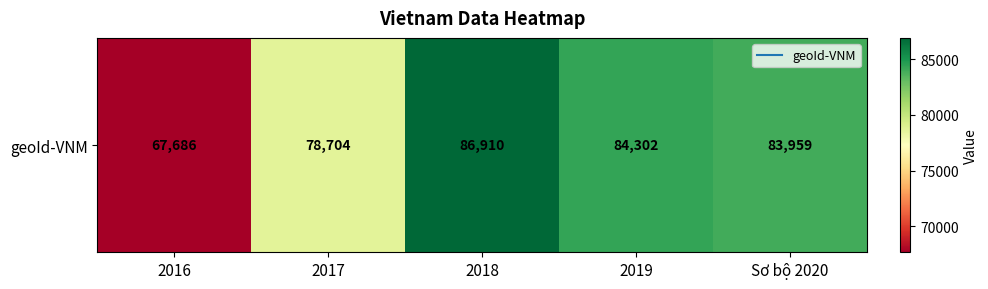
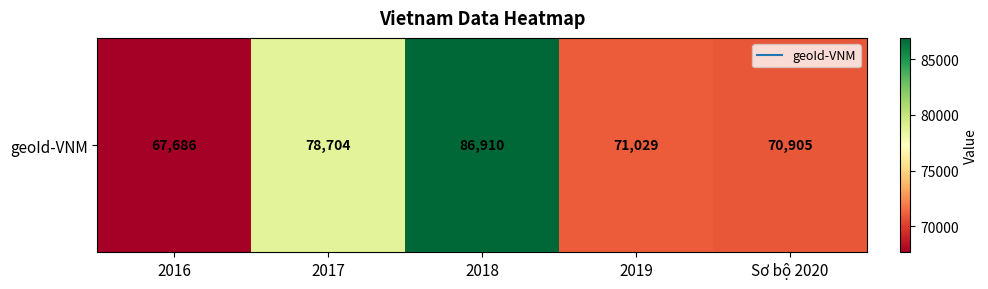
geoId-VNM, 2019: 84,302 -> 71,029
geoId-VNM, Sơ bộ 2020: 83,959 -> 70,905
